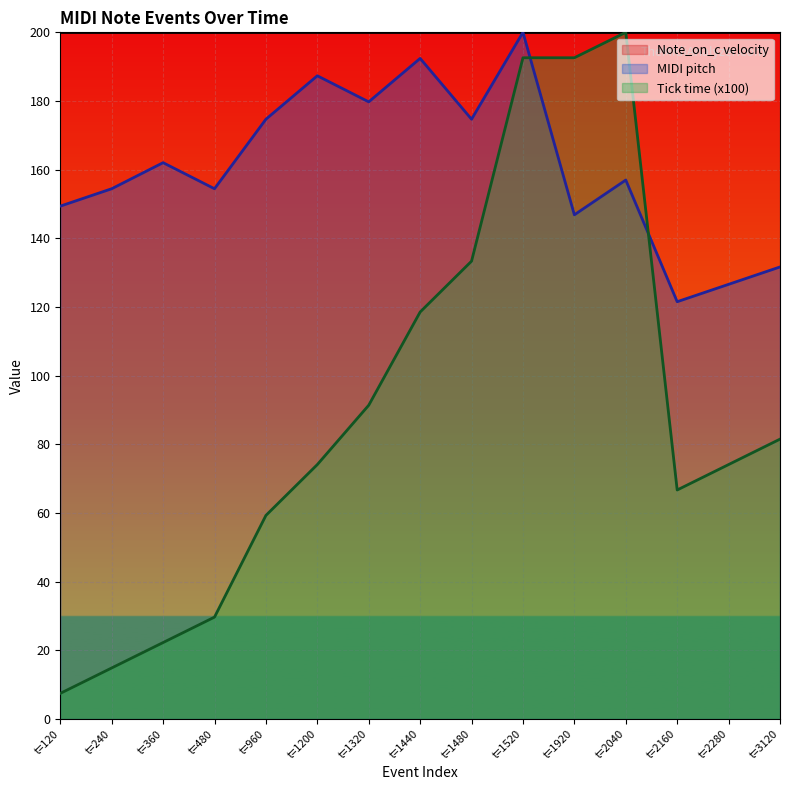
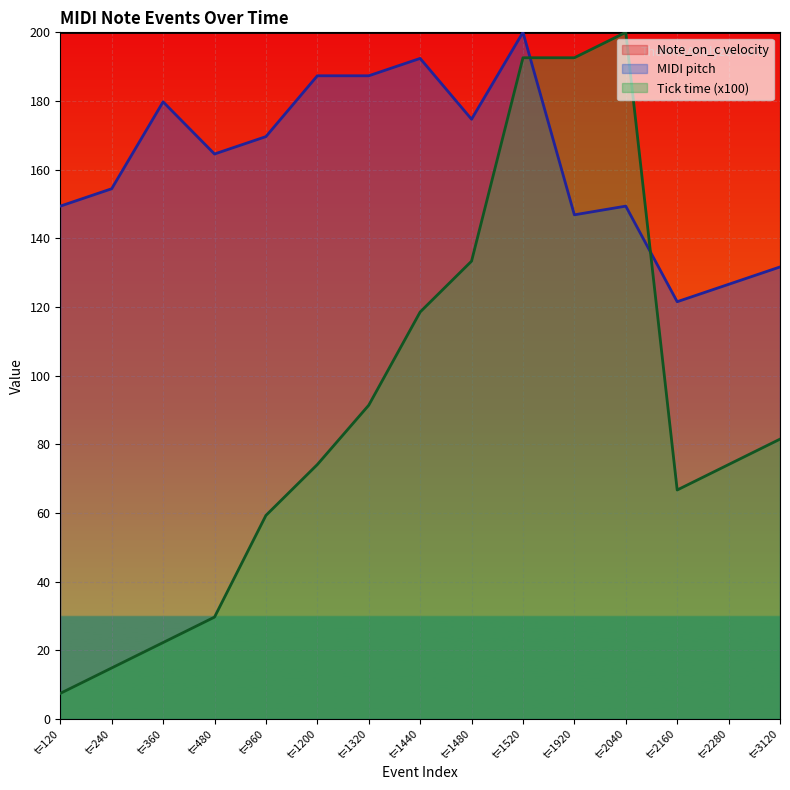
MIDI pitch, t=360: 162 -> 180
MIDI pitch, t=480: 154 -> 165
MIDI pitch, t=960: 175 -> 170
MIDI pitch, t=1320: 180 -> 187
MIDI pitch, t=2040: 157 -> 149
